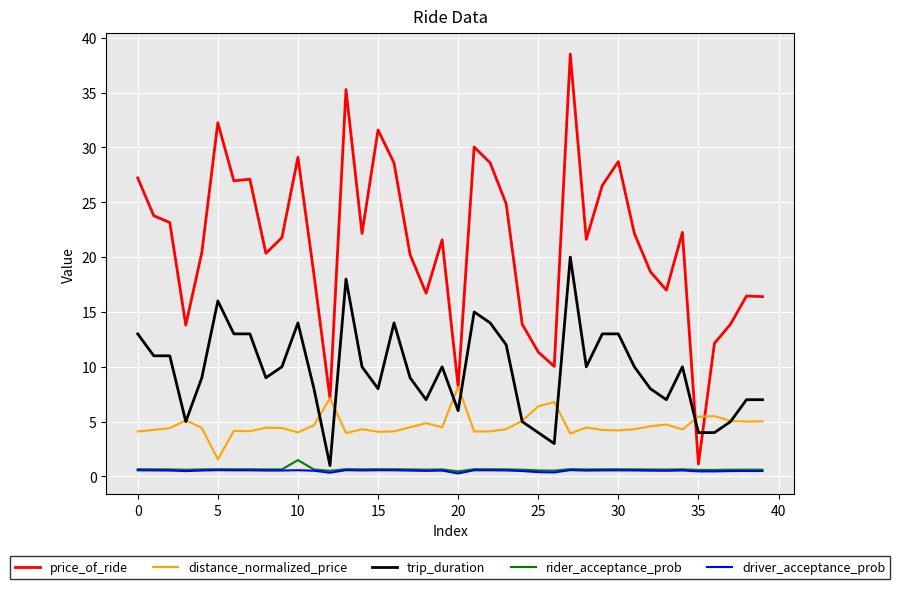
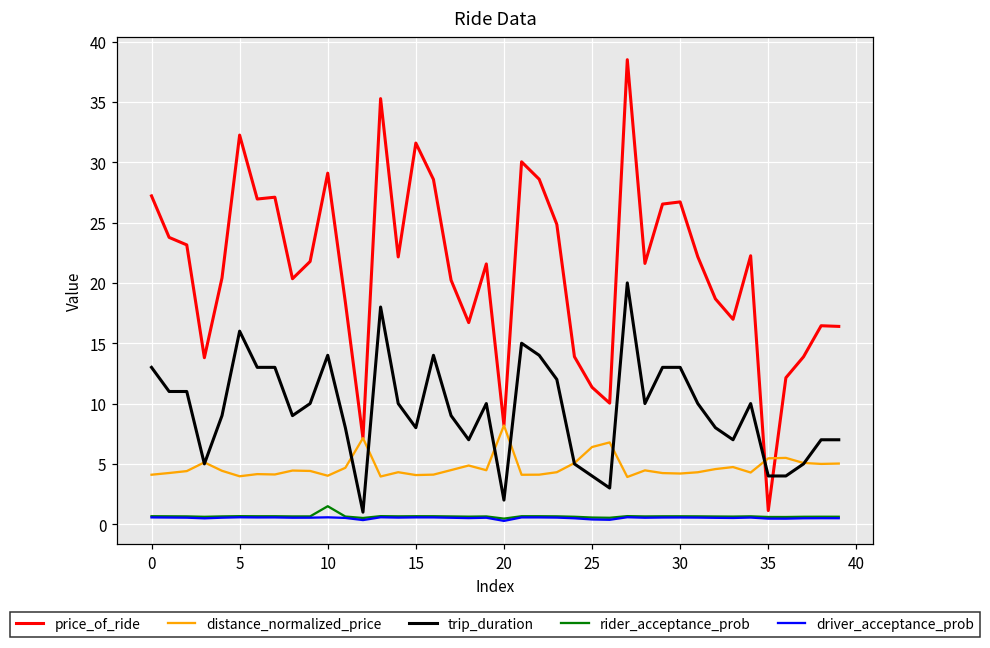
distance_normalized_price, 5: 1.6 -> 4.0
trip_duration, 20: 6 -> 2
price_of_ride, 30: 28.7 -> 26.7
